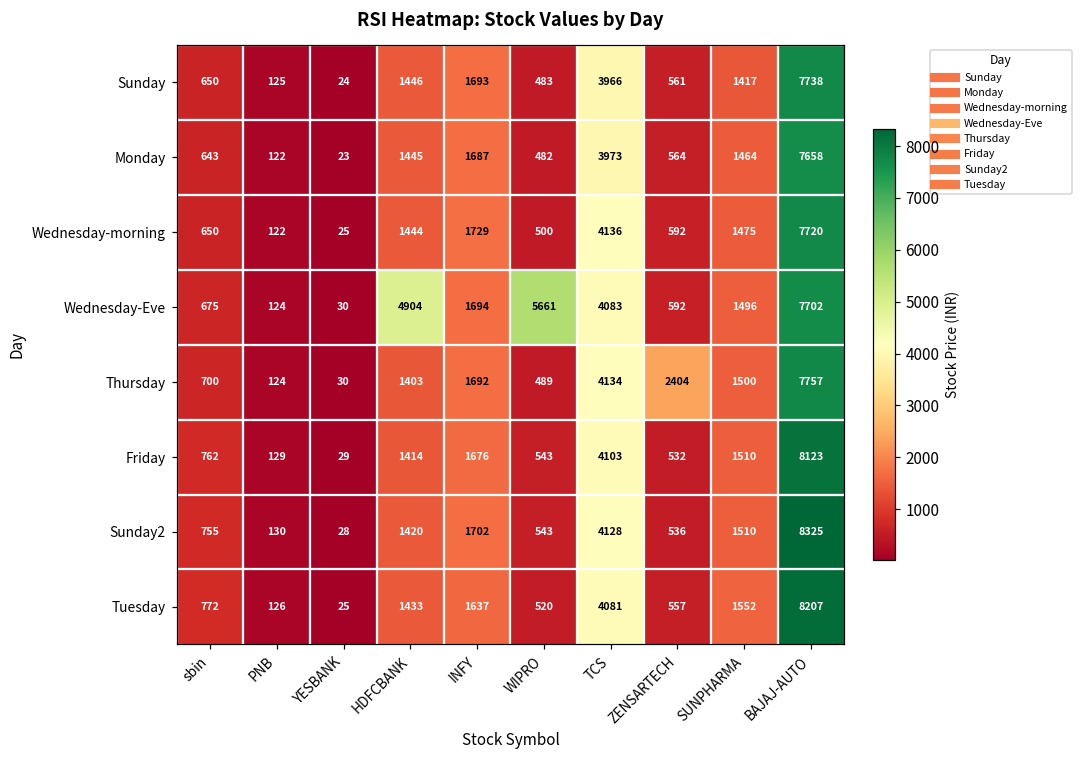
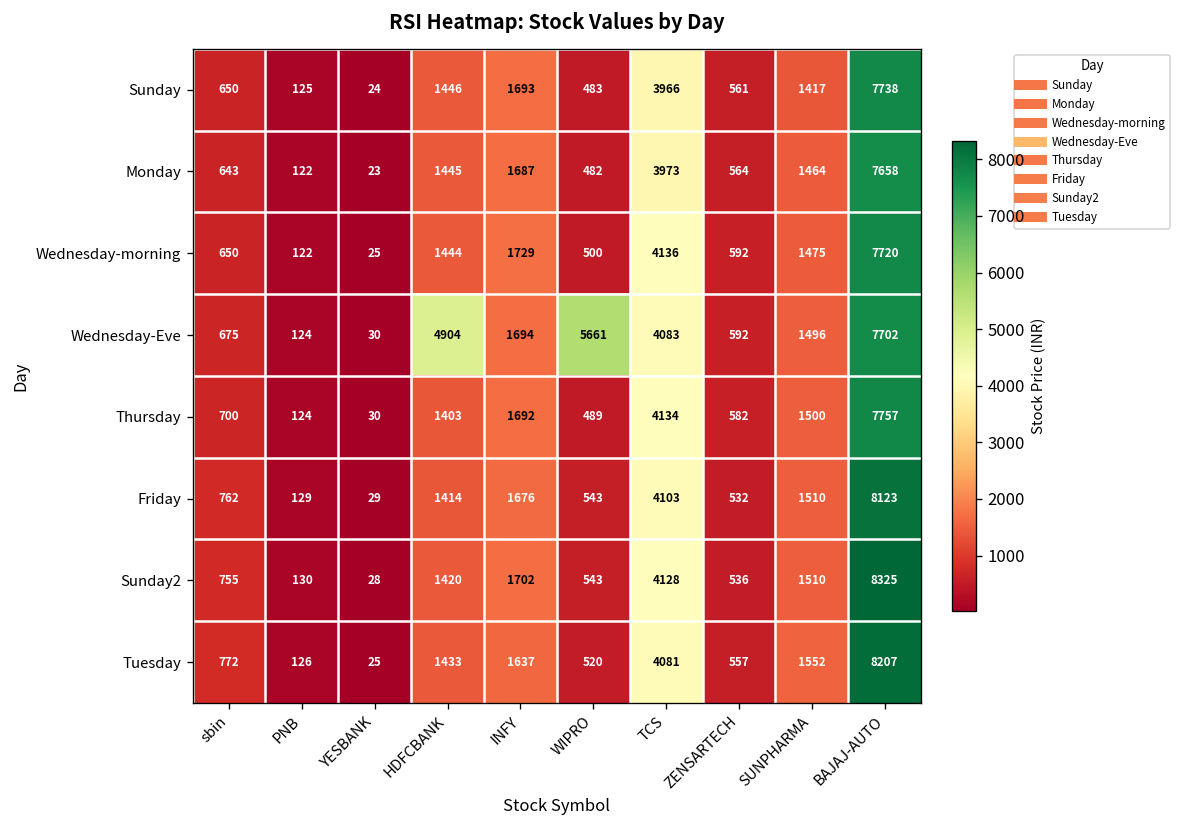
Thursday, ZENSARTECH: 2404 -> 582
